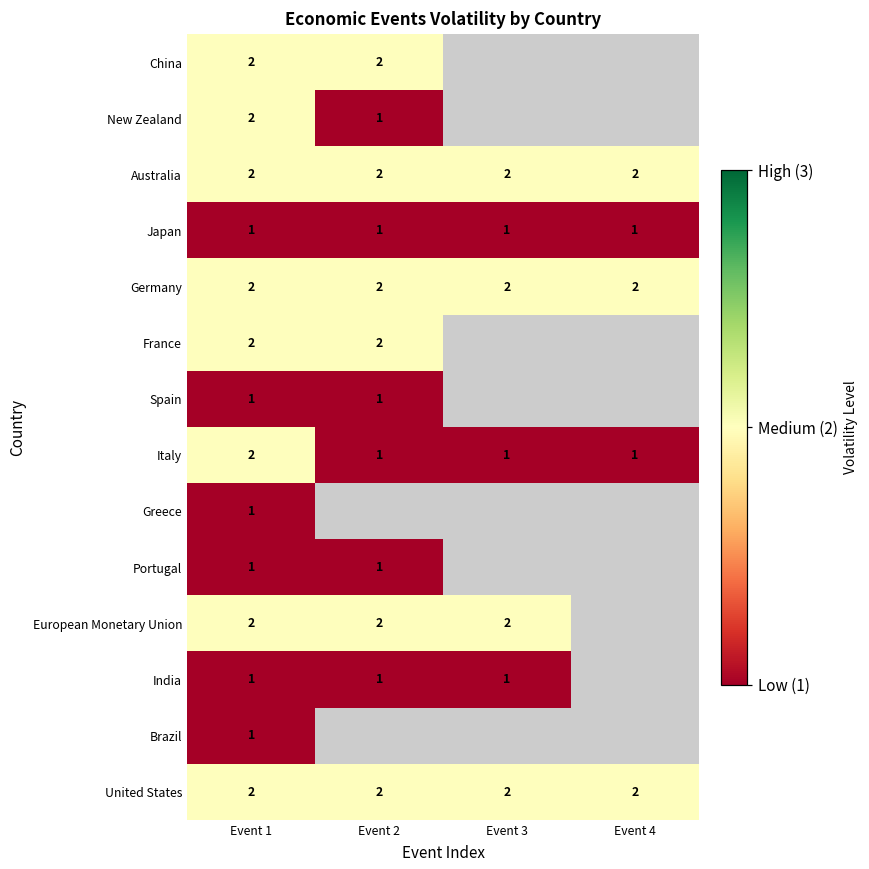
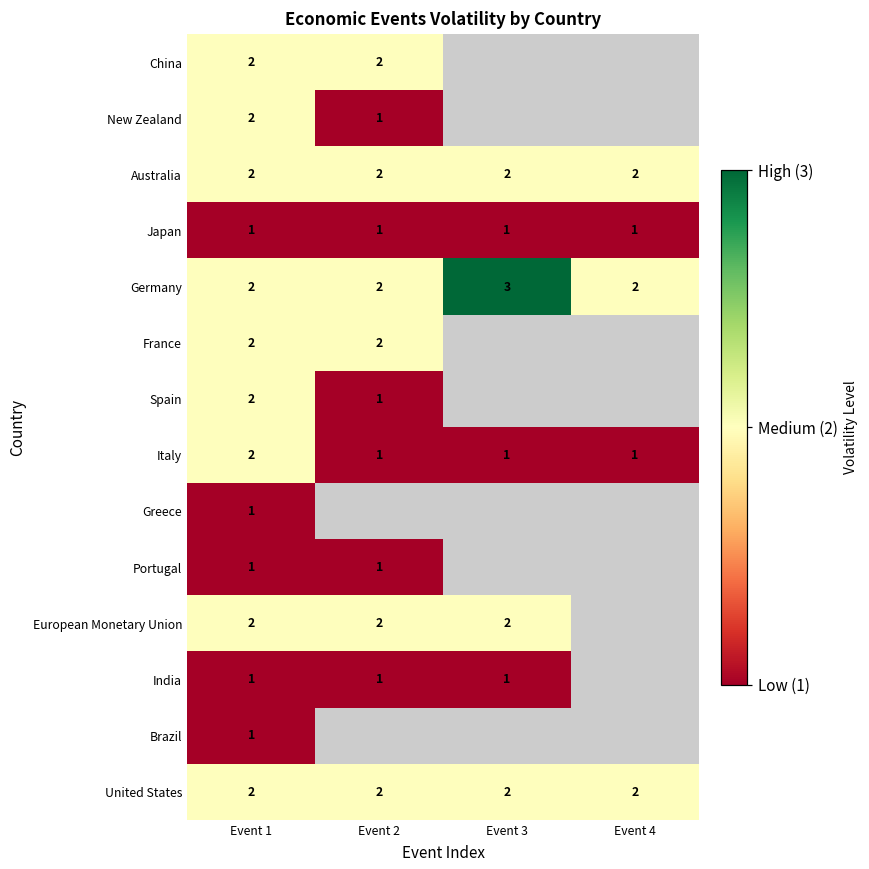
Germany, Event 3: 2 -> 3
Spain, Event 1: 1 -> 2
